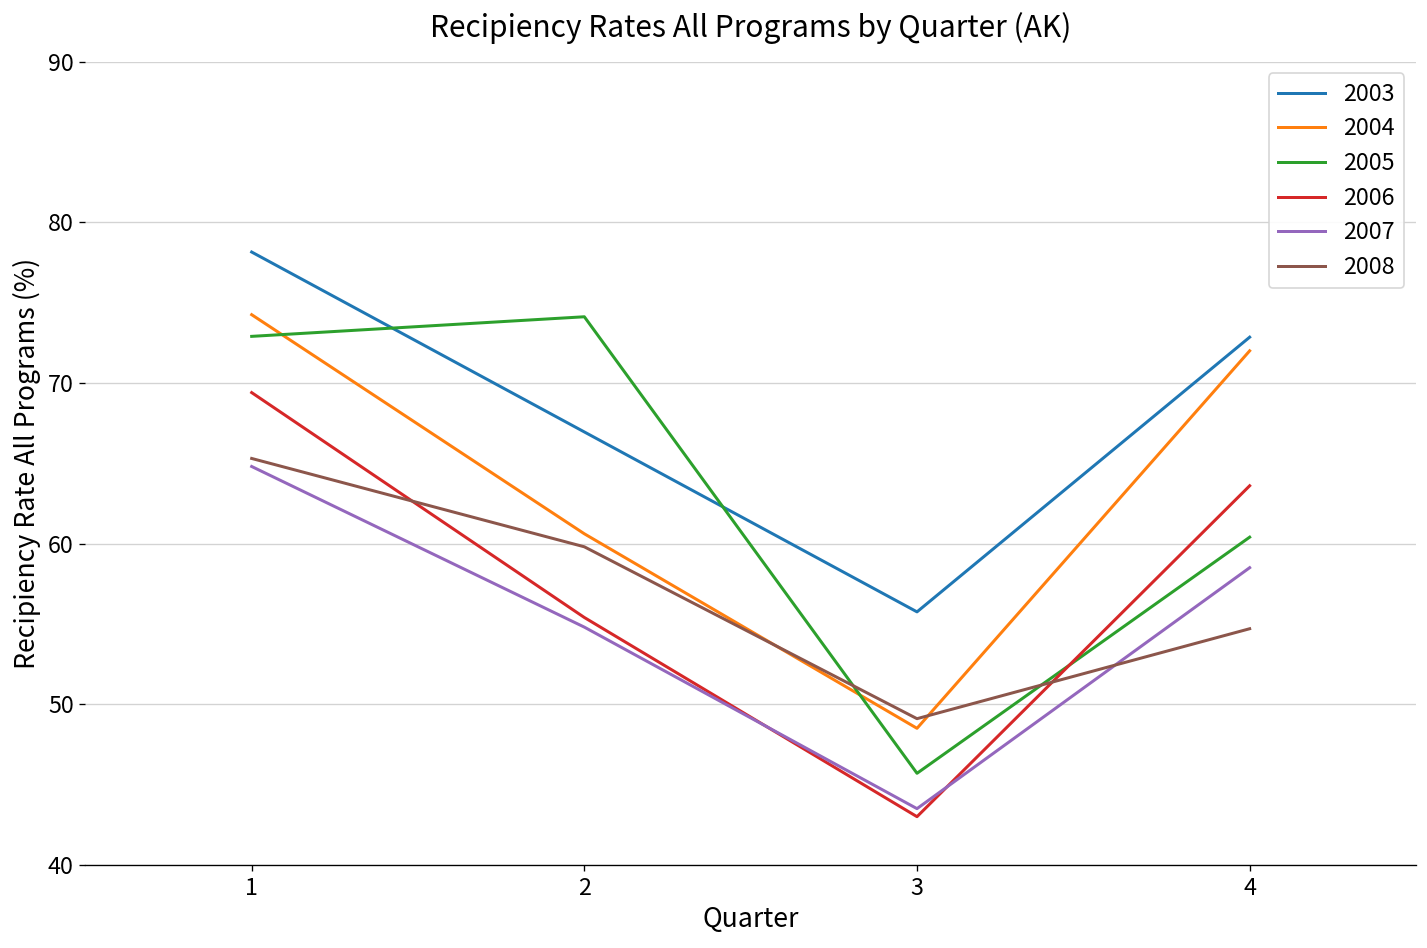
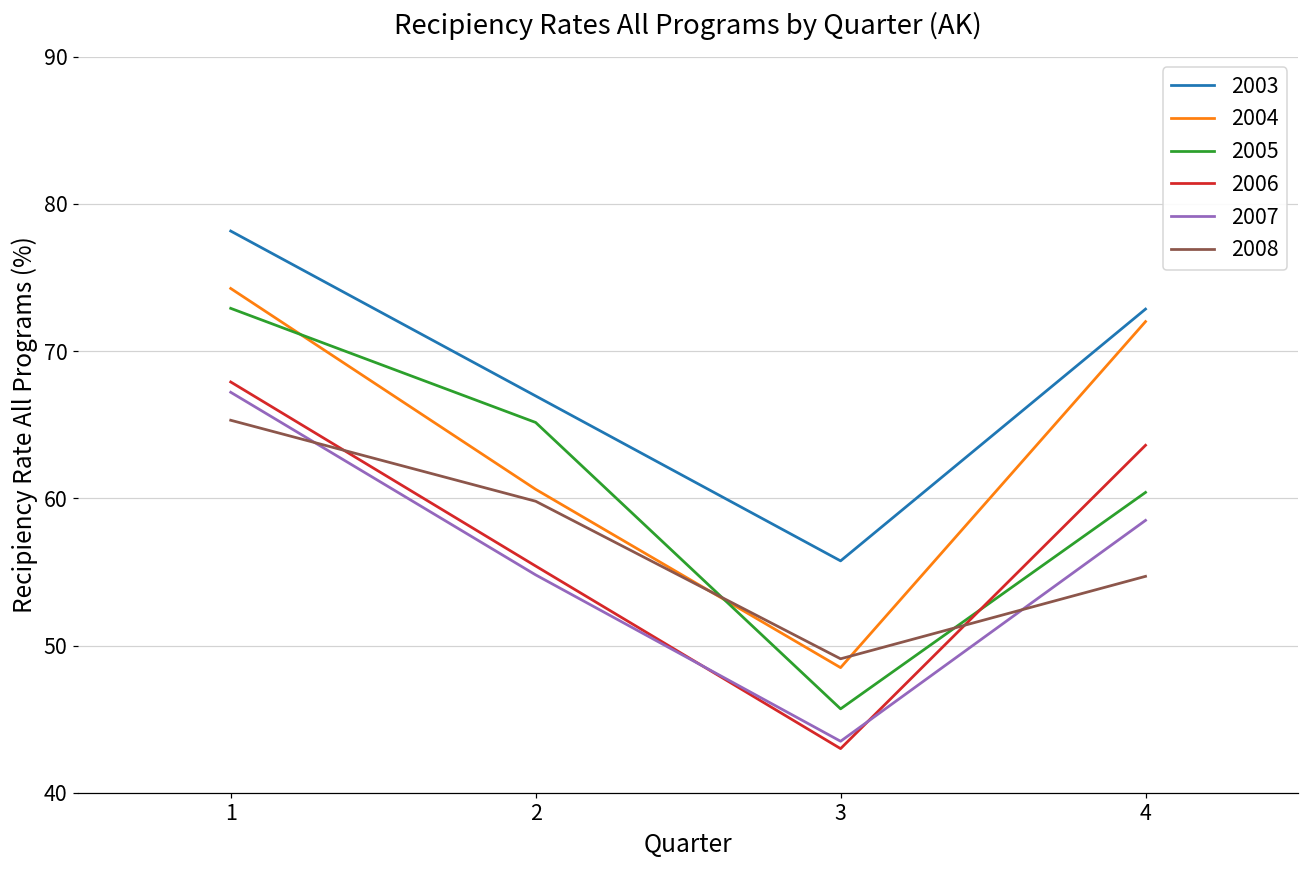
2006, 1: 69.4 -> 67.9
2007, 1: 64.8 -> 67.2
2005, 2: 74.1 -> 65.2
